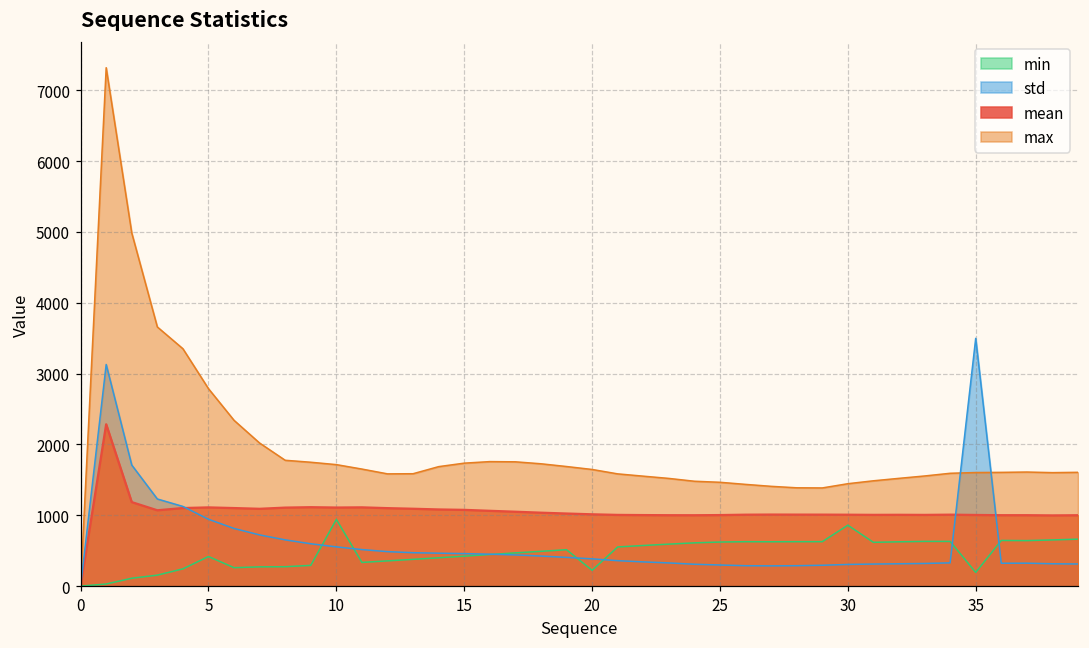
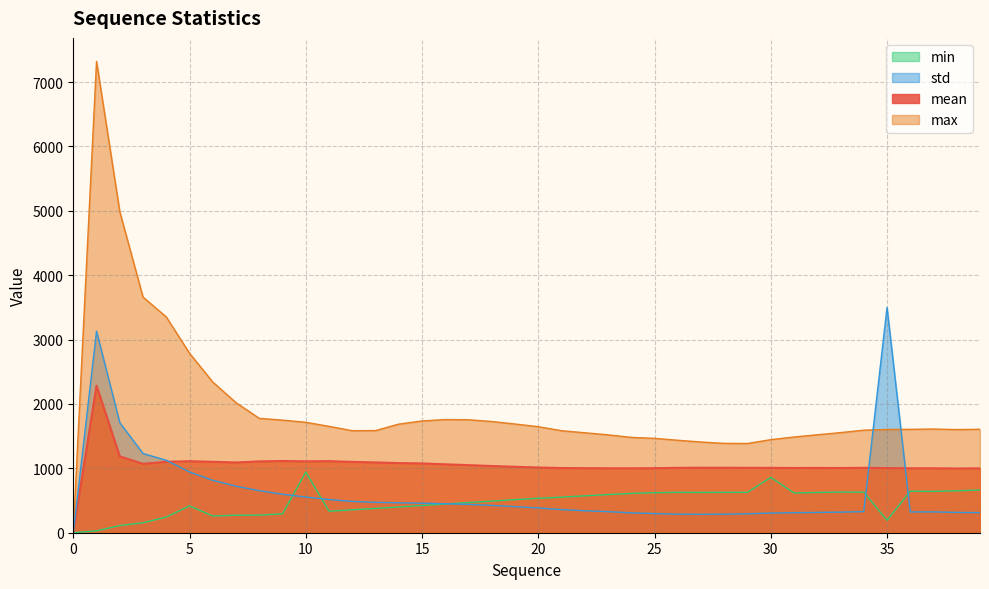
min, 20: 200 -> 500
